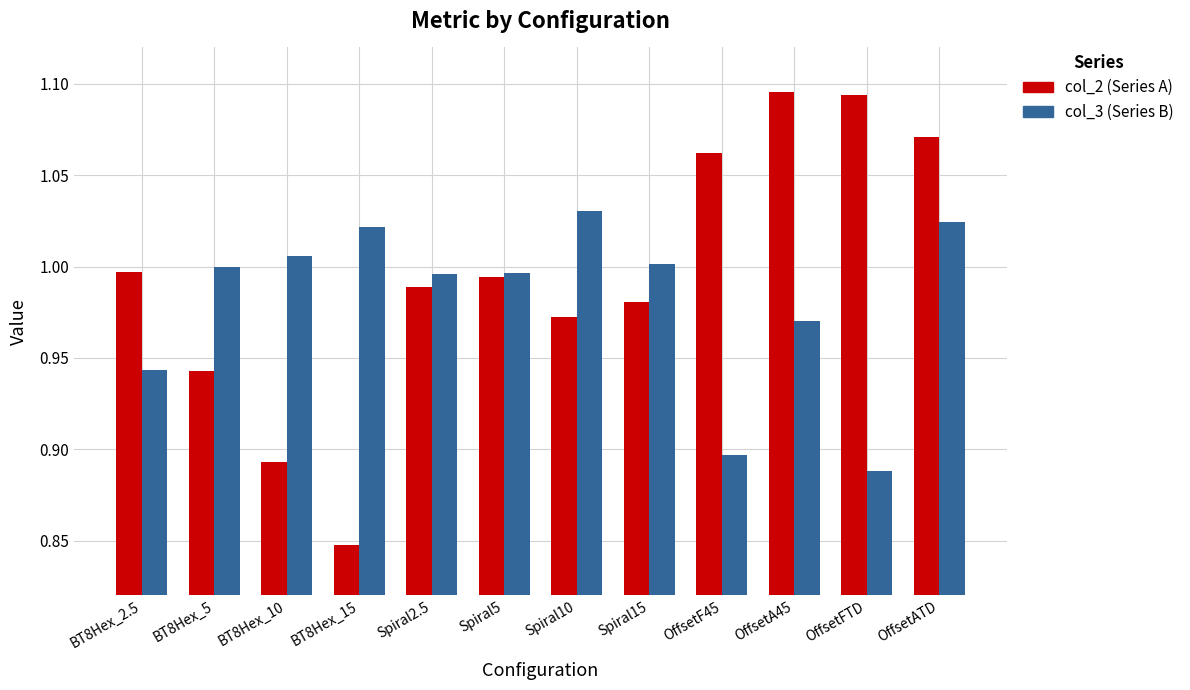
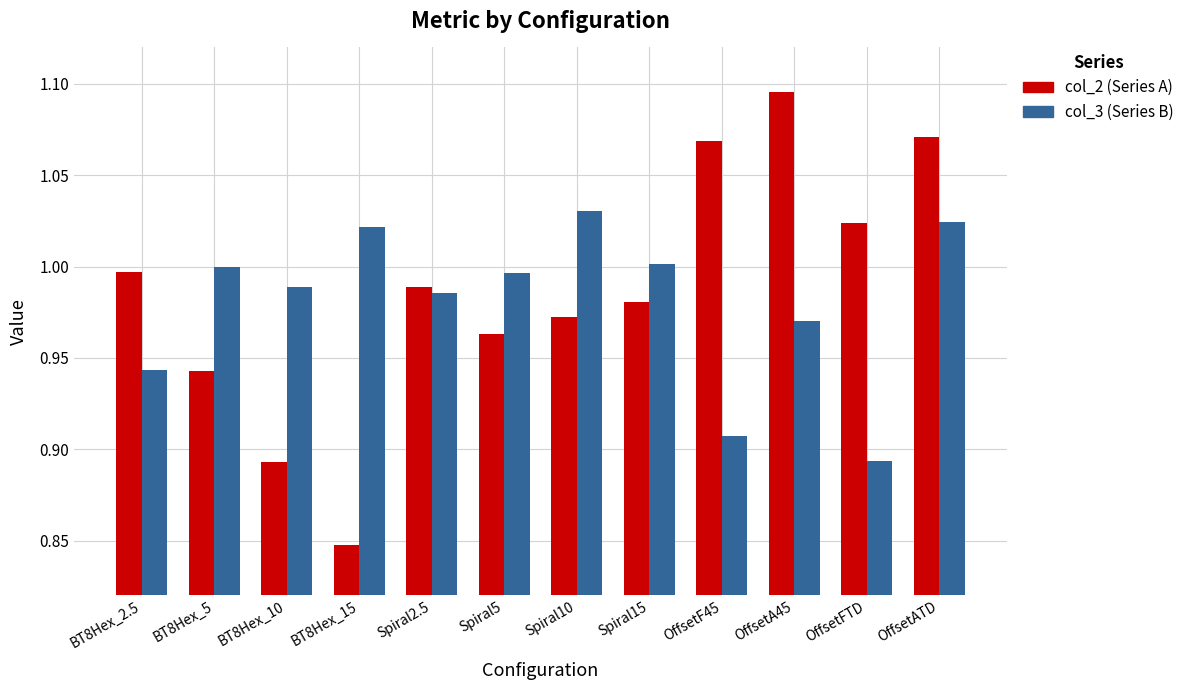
col_3 (Series B), BT8Hex_10: 1.006 -> 0.989
col_3 (Series B), Spiral2.5: 0.996 -> 0.985
col_2 (Series A), Spiral5: 0.995 -> 0.963
col_2 (Series A), OffsetF45: 1.062 -> 1.069
col_3 (Series B), OffsetF45: 0.897 -> 0.908
col_2 (Series A), OffsetFTD: 1.094 -> 1.024
col_3 (Series B), OffsetFTD: 0.888 -> 0.894
